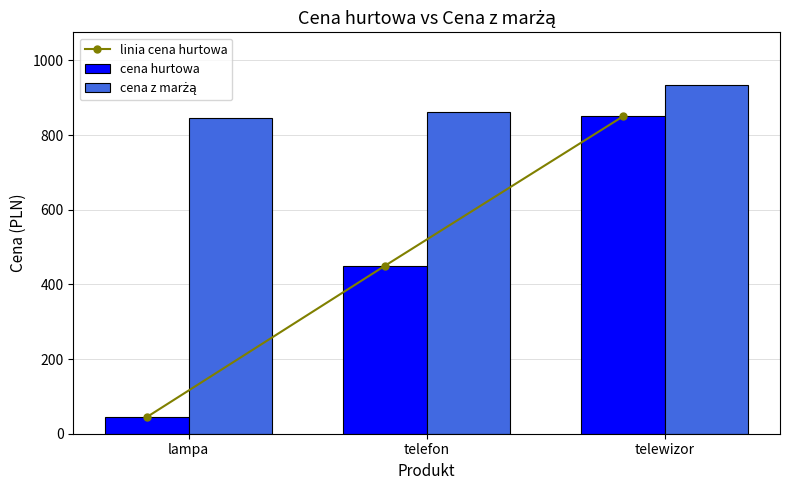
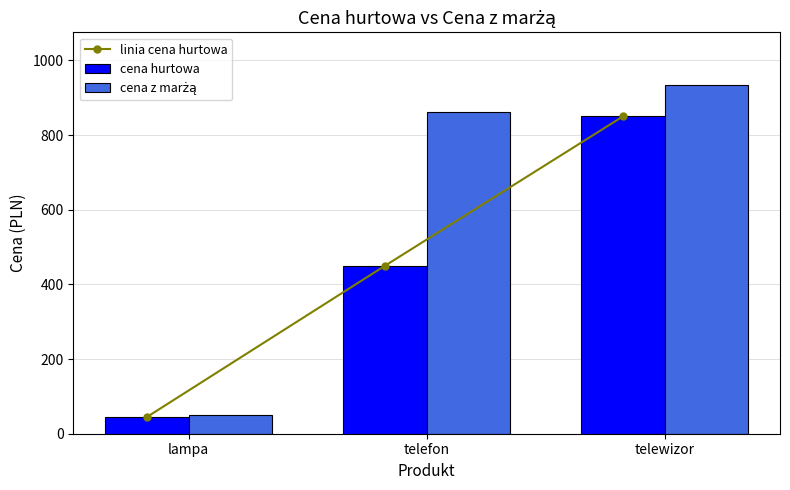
cena z marżą, lampa: 850 -> 50
